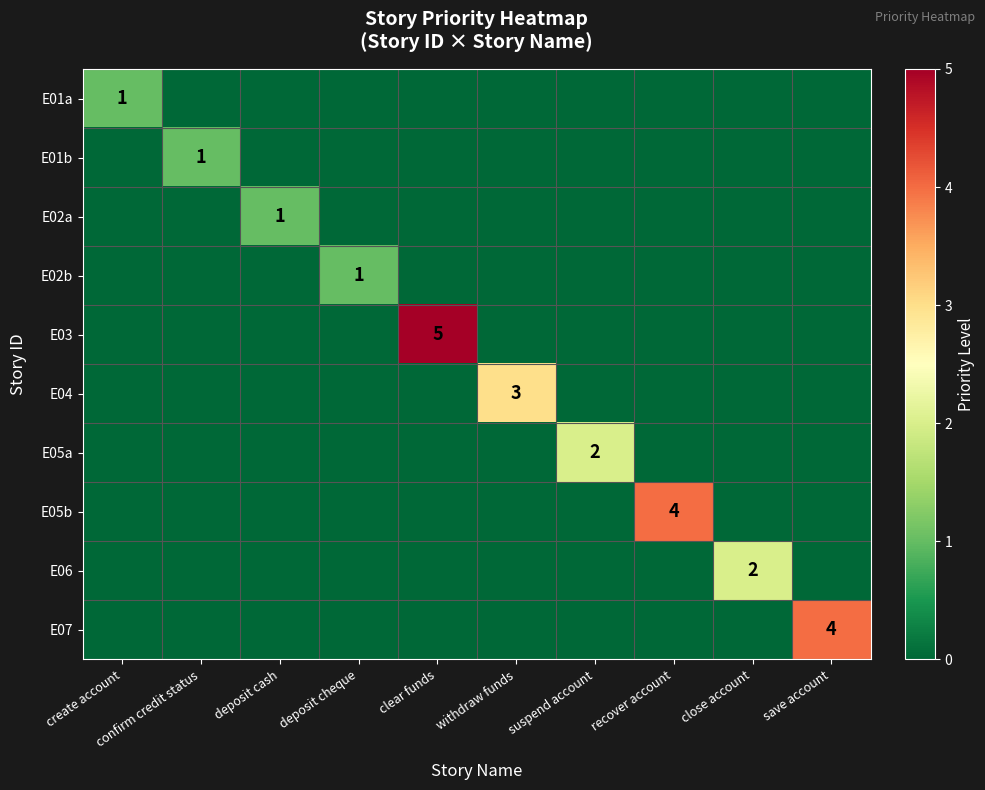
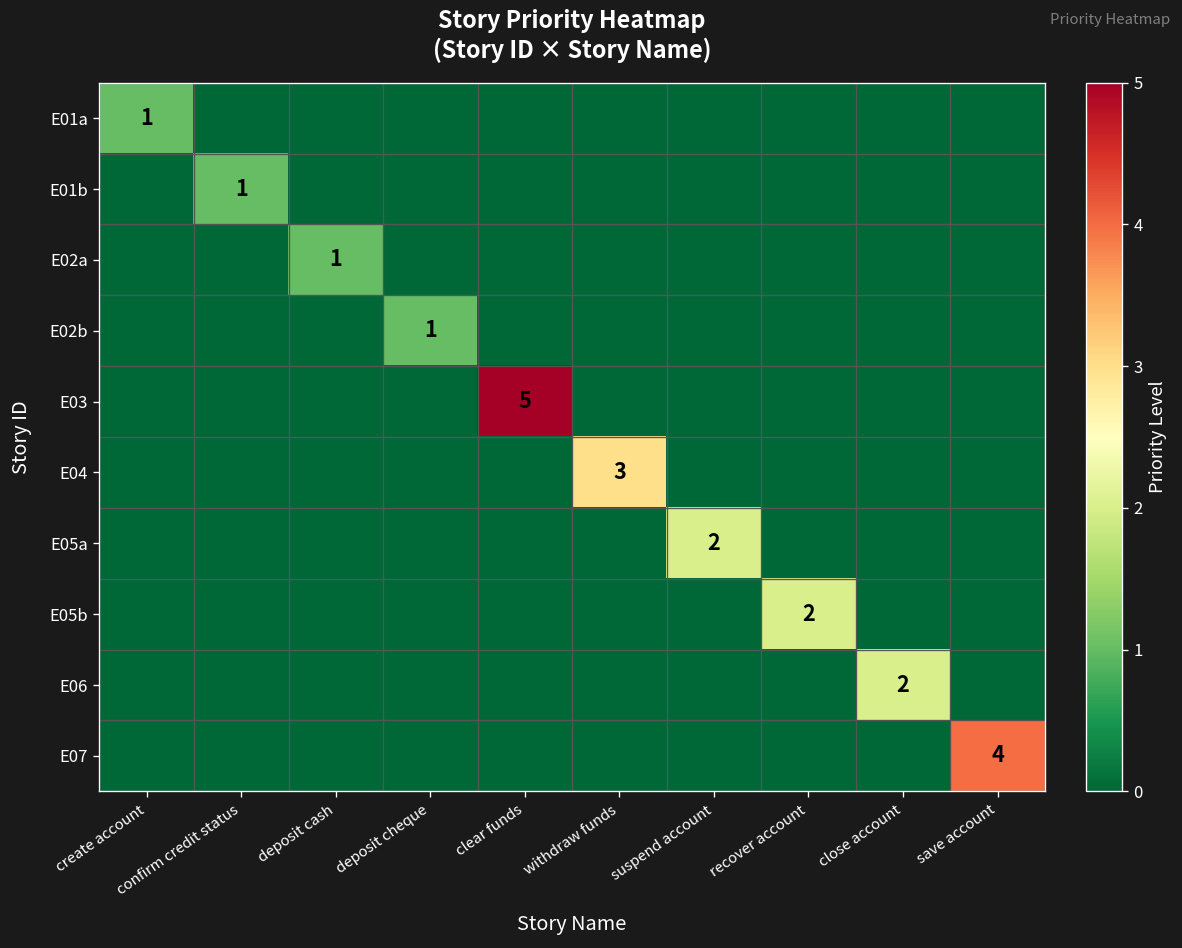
E05b, recover account: 4 -> 2
